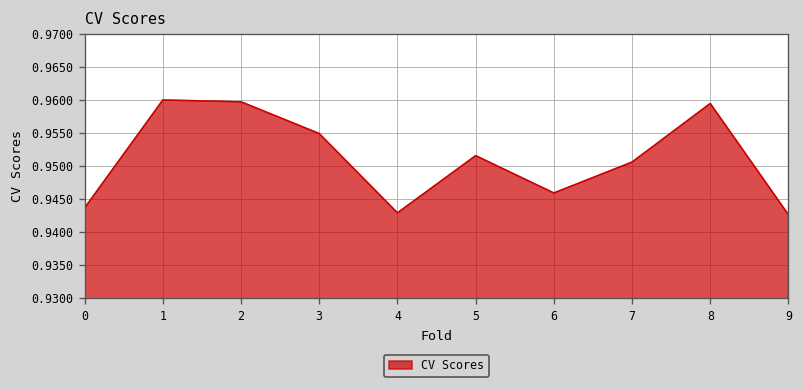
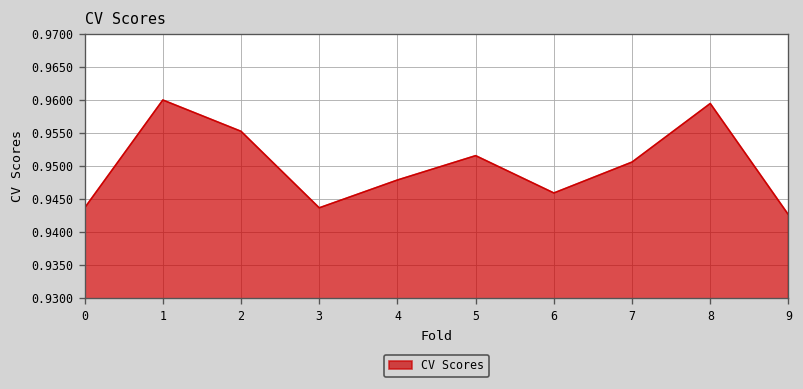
2: 0.960 -> 0.955
3: 0.955 -> 0.944
4: 0.943 -> 0.948
